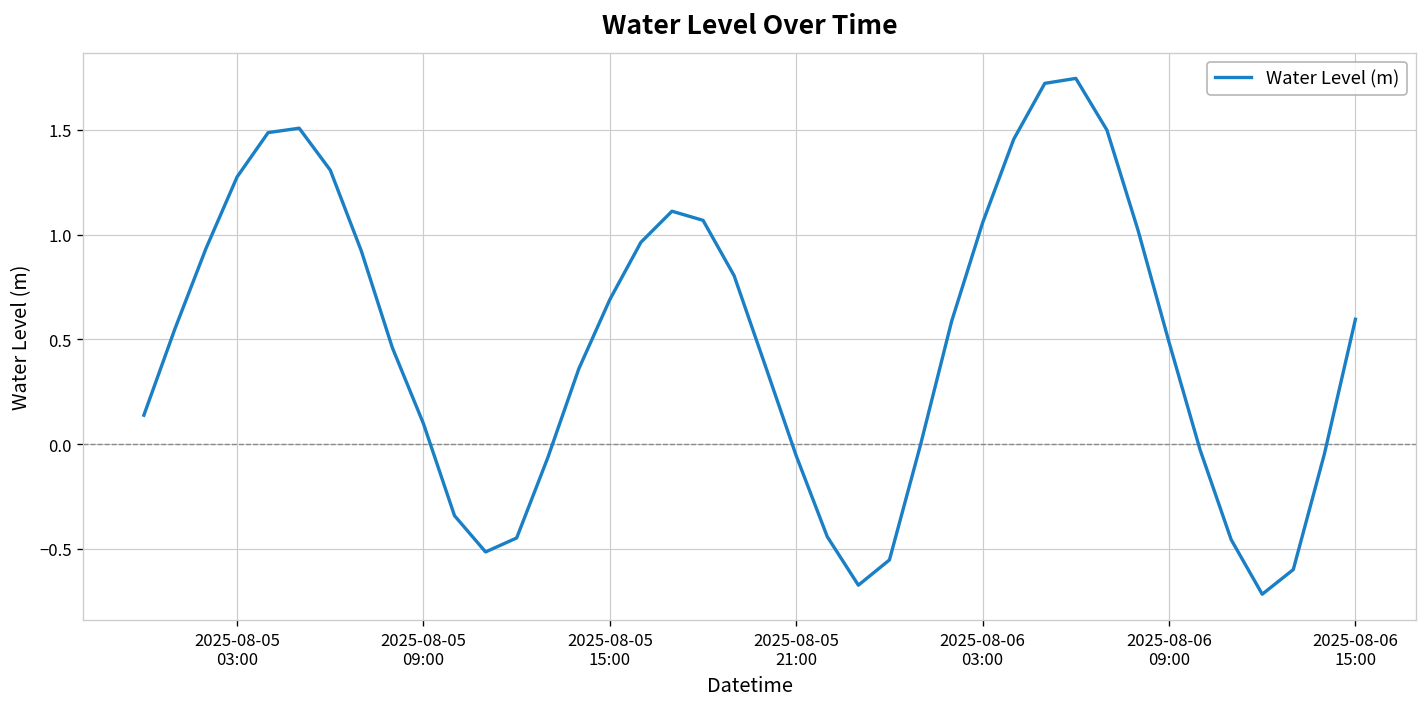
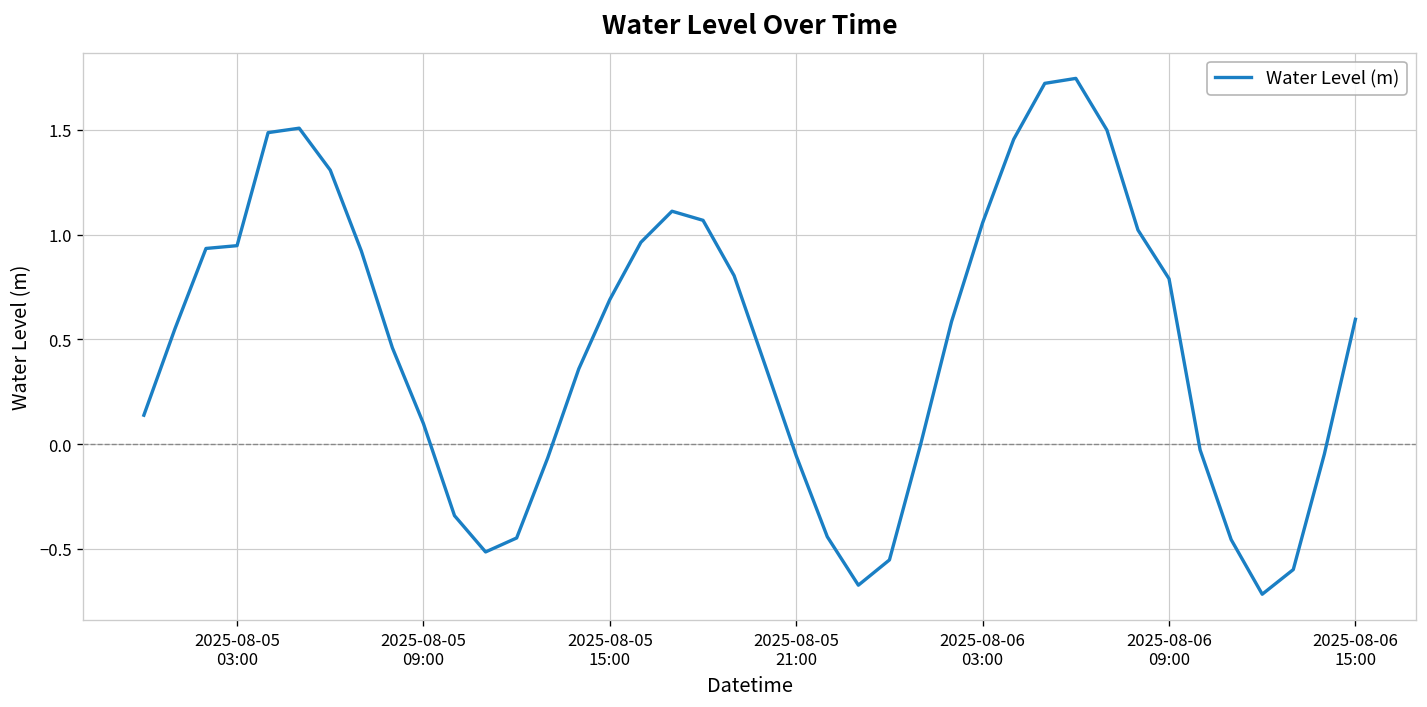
2025-08-05 03:00: 1.28 -> 0.95
2025-08-06 09:00: 0.49 -> 0.79
